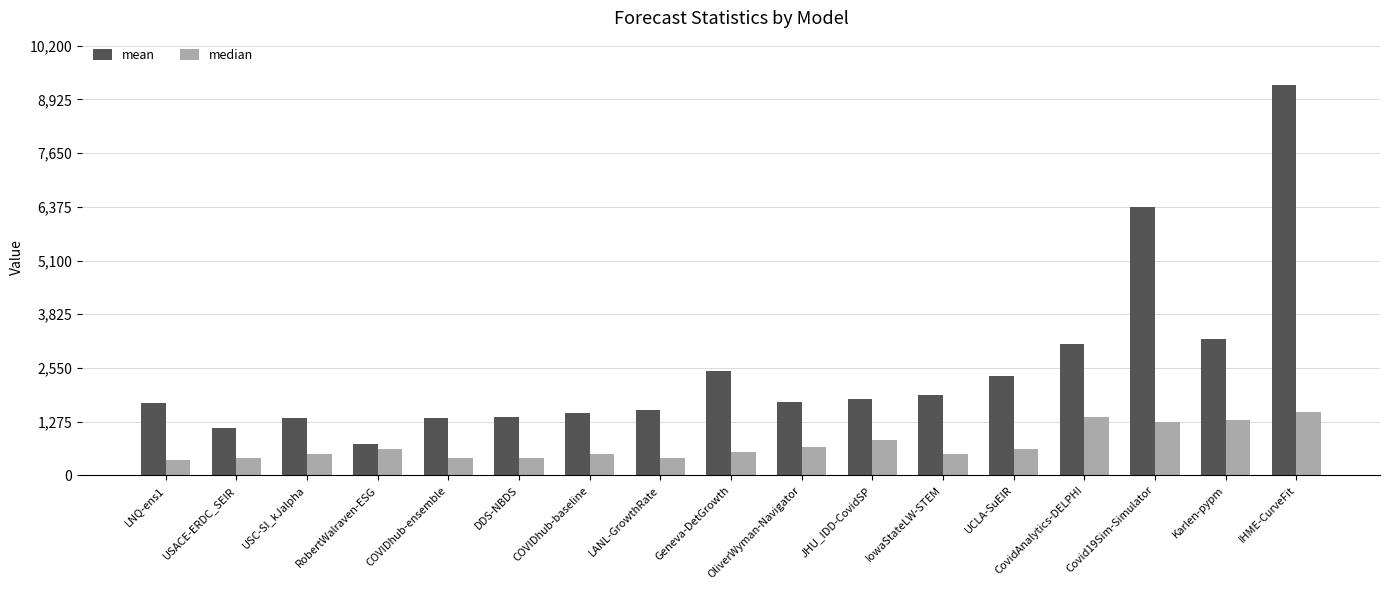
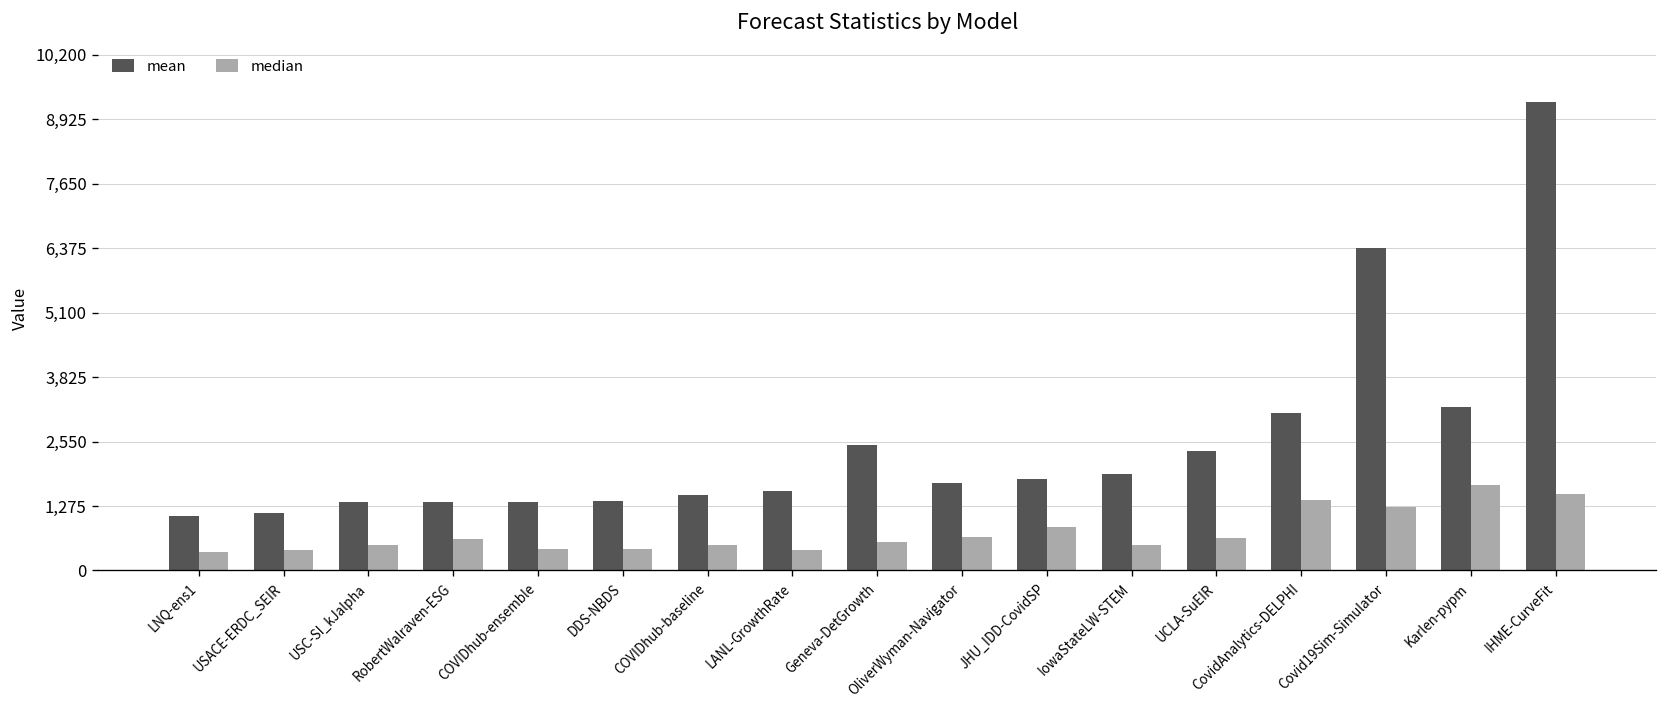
mean, LNQ-ens1: 1,700 -> 1,100
mean, RobertWalraven-ESG: 800 -> 1,400
median, Karlen-pypm: 1,300 -> 1,700
